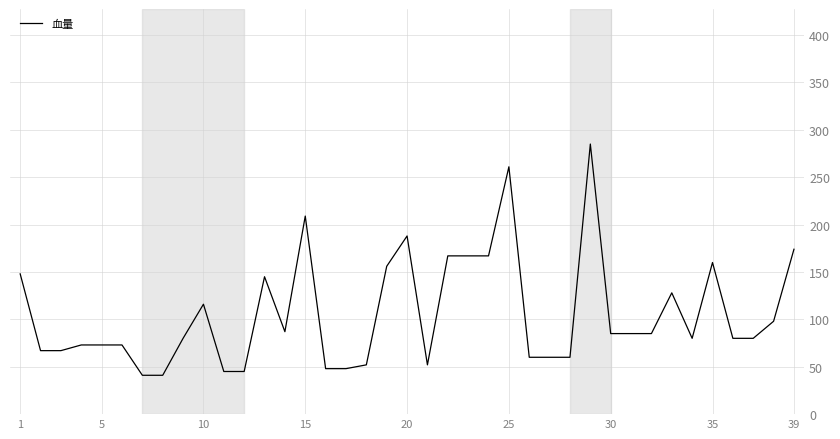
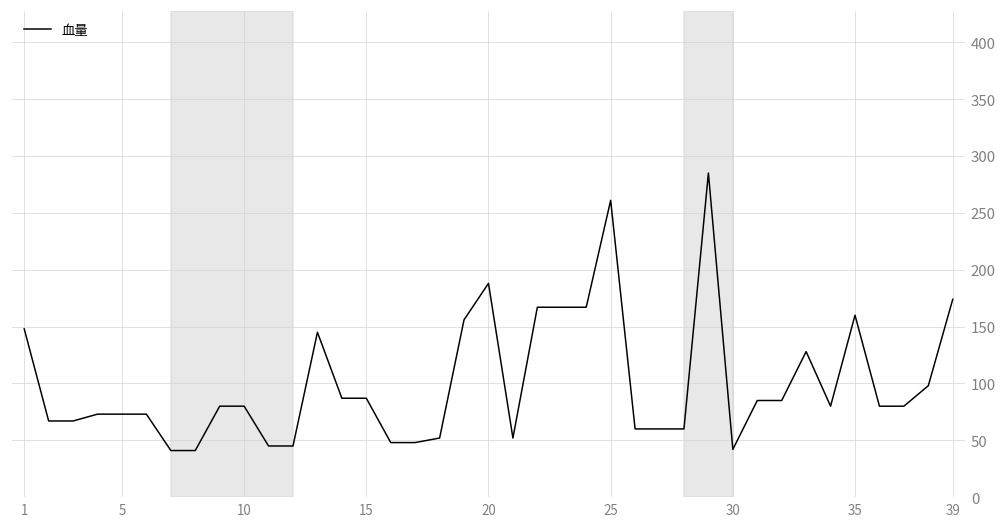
10: 120 -> 80
15: 210 -> 90
30: 90 -> 40
